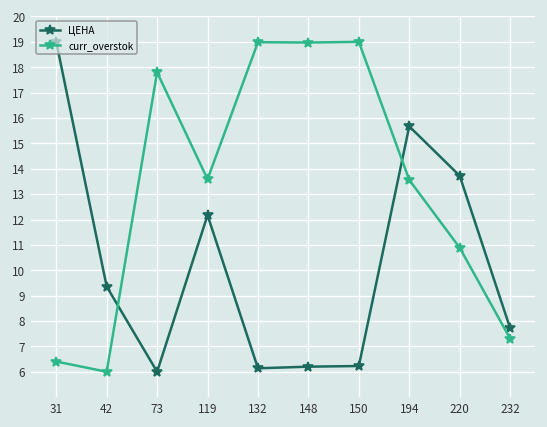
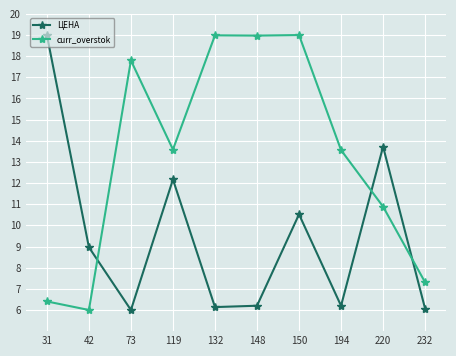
ЦЕНА, 42: 9.4 -> 9.0
ЦЕНА, 150: 6.2 -> 10.5
ЦЕНА, 194: 15.7 -> 6.2
ЦЕНА, 232: 7.7 -> 6.1
